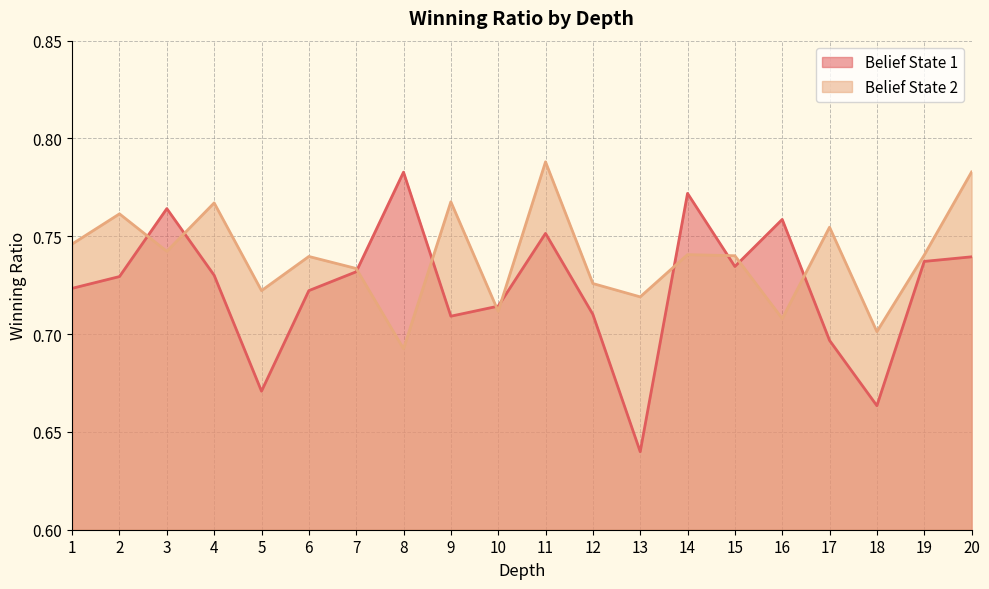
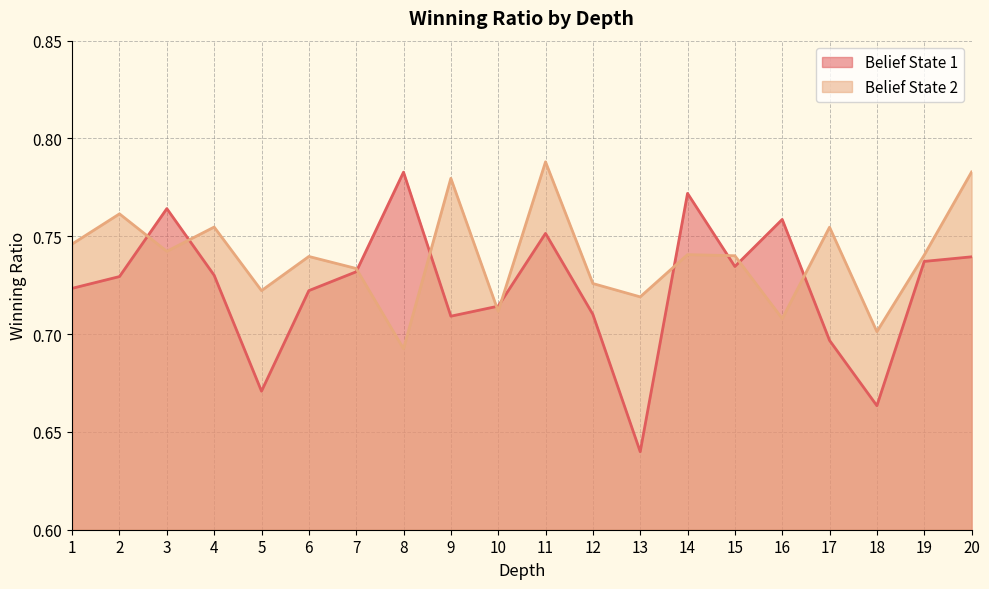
Belief State 2, 4: 0.767 -> 0.755
Belief State 2, 9: 0.768 -> 0.780
